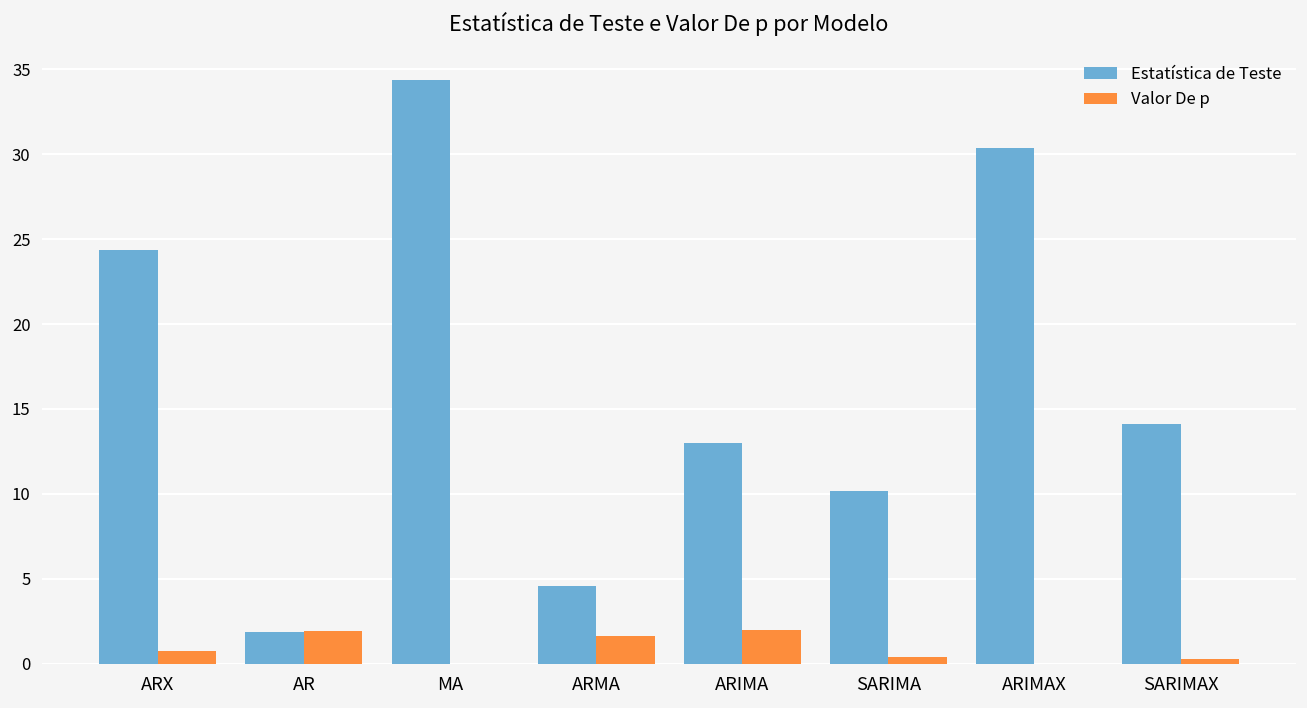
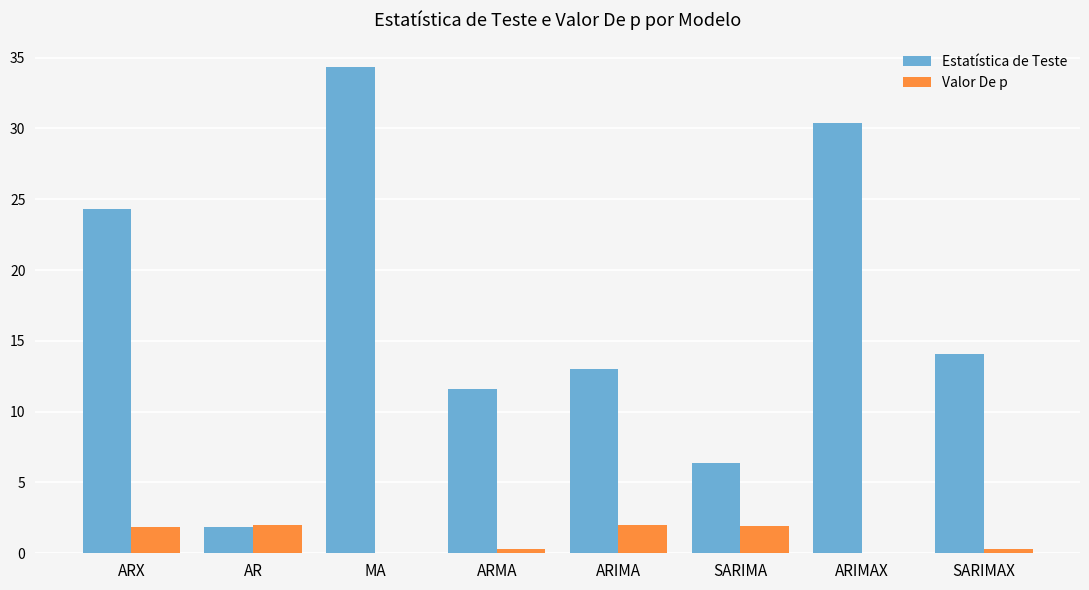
Valor De p, ARX: 0.8 -> 1.9
Estatística de Teste, ARMA: 4.6 -> 11.6
Valor De p, ARMA: 1.6 -> 0.3
Estatística de Teste, SARIMA: 10.2 -> 6.3
Valor De p, SARIMA: 0.4 -> 1.9
